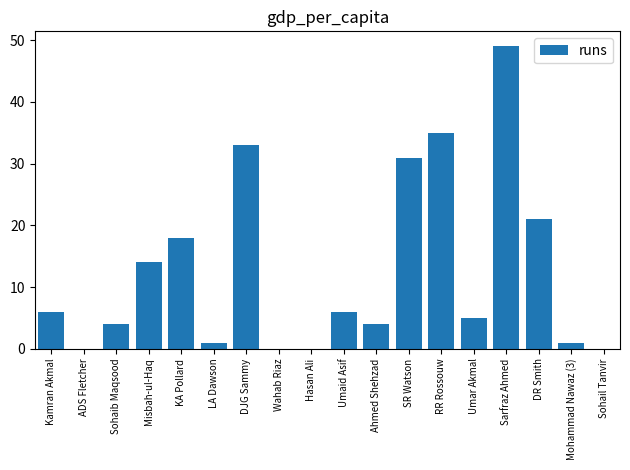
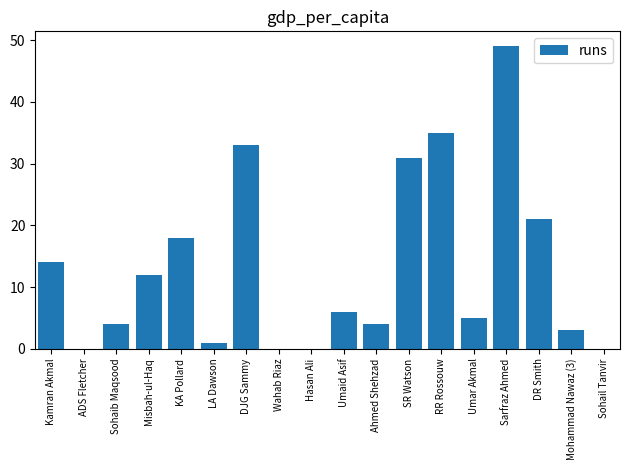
Kamran Akmal: 6 -> 14
Misbah-ul-Haq: 14 -> 12
Mohammad Nawaz (3): 1 -> 3
